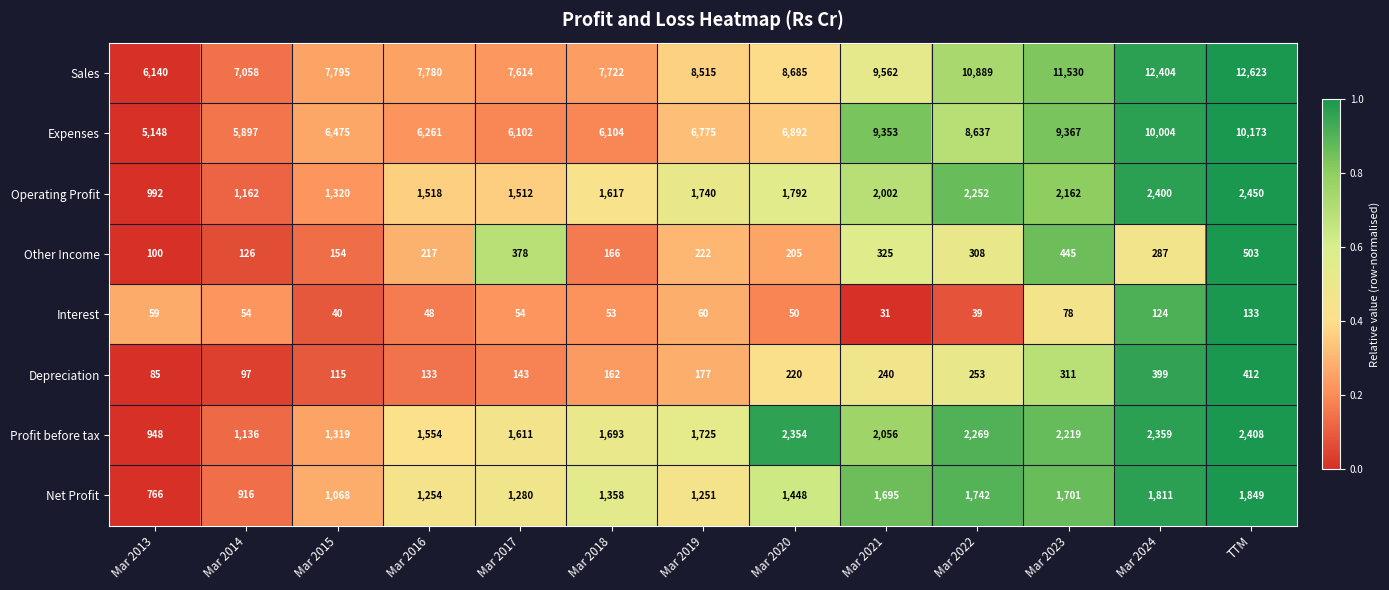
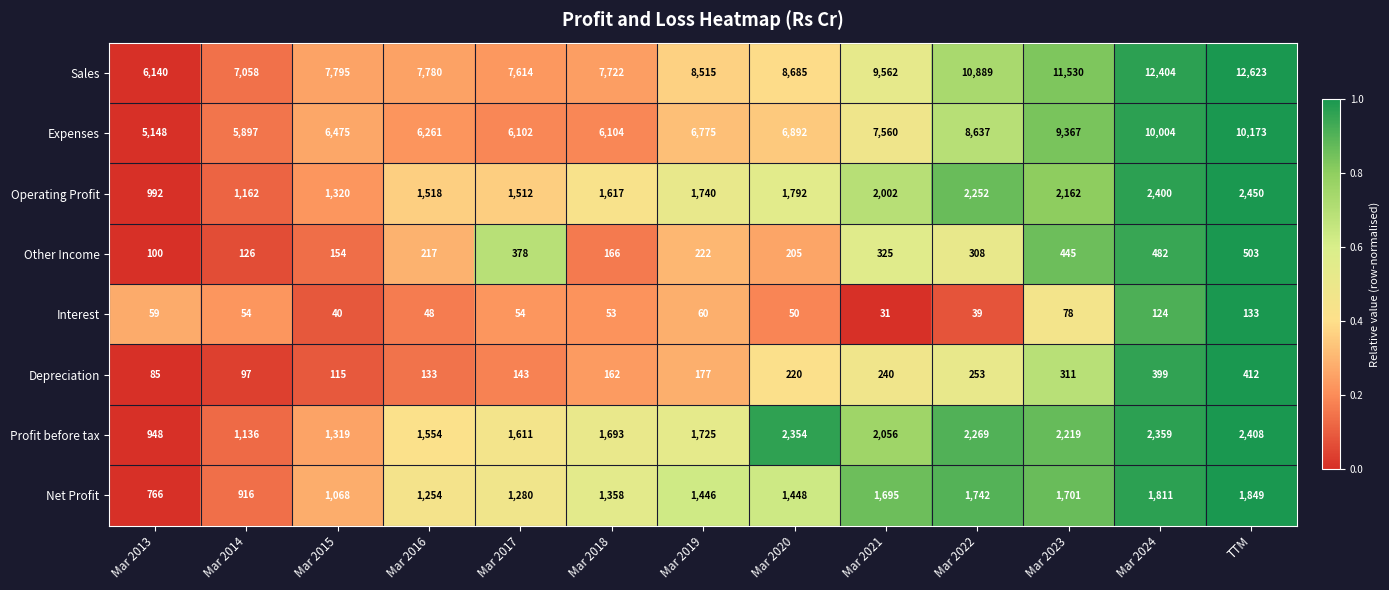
Expenses, Mar 2021: 9,353 -> 7,560
Other Income, Mar 2024: 287 -> 482
Net Profit, Mar 2019: 1,251 -> 1,446
